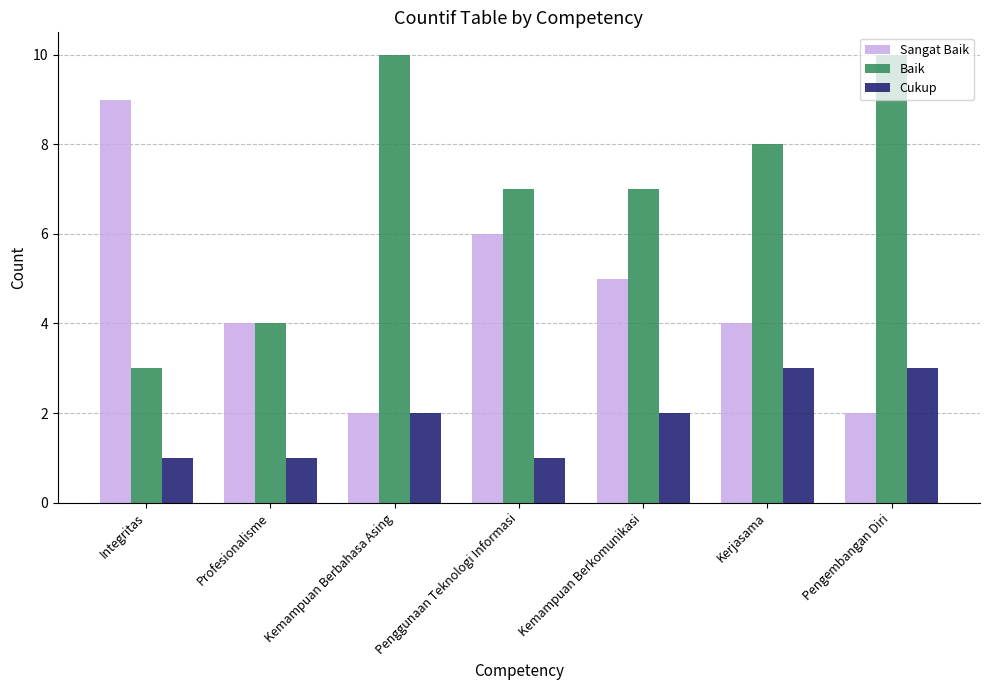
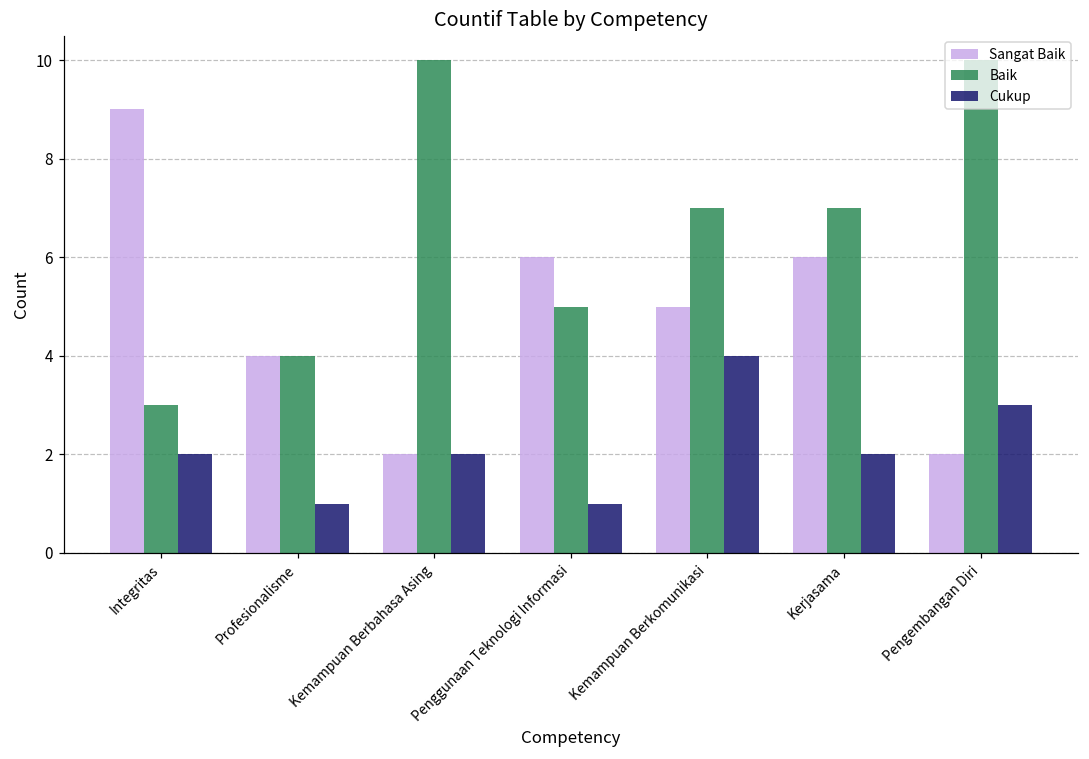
Cukup, Integritas: 1 -> 2
Baik, Penggunaan Teknologi Informasi: 7 -> 5
Cukup, Kemampuan Berkomunikasi: 2 -> 4
Sangat Baik, Kerjasama: 4 -> 6
Baik, Kerjasama: 8 -> 7
Cukup, Kerjasama: 3 -> 2
